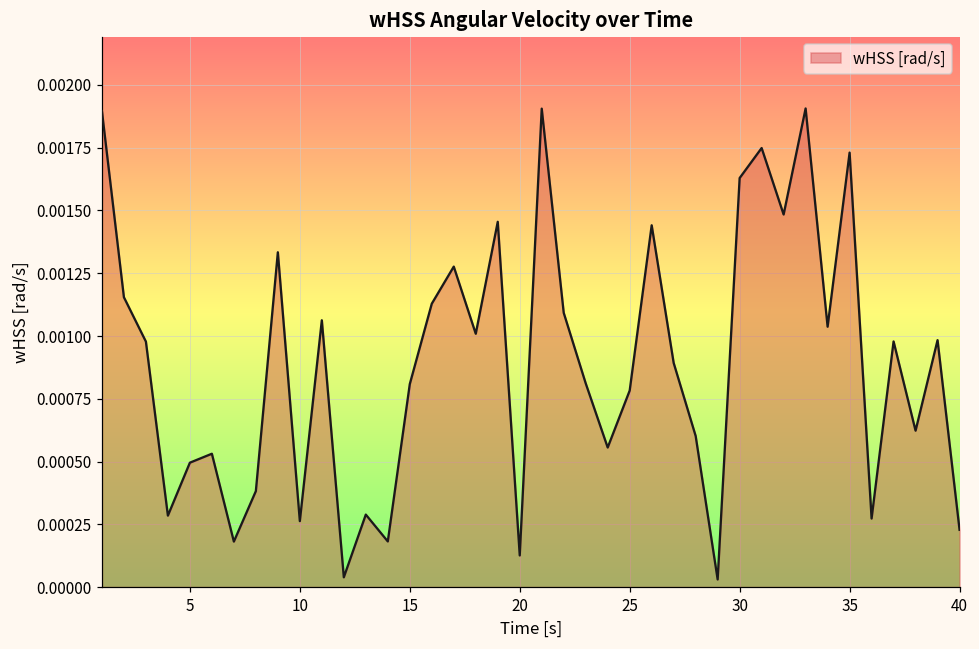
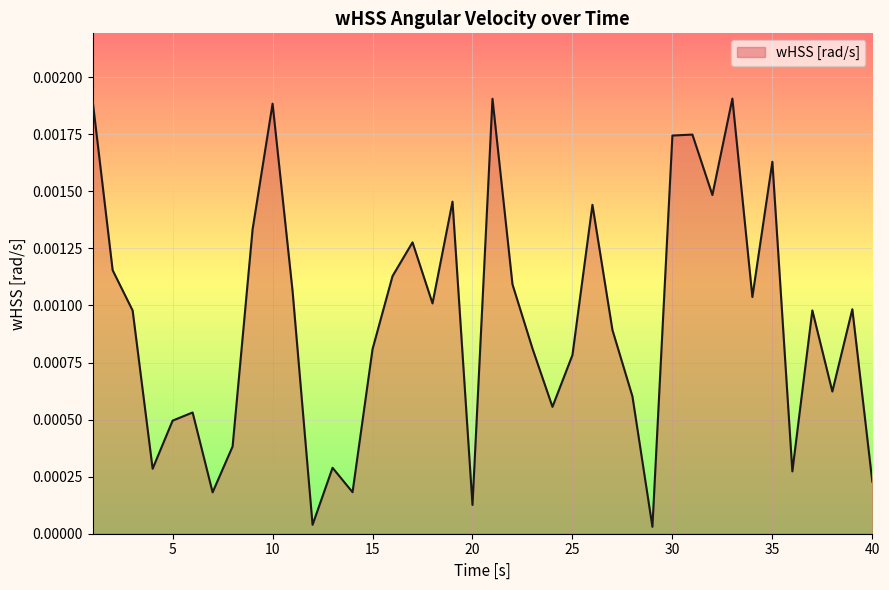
10: 0.00026 -> 0.00188
30: 0.00163 -> 0.00174
35: 0.00173 -> 0.00163
